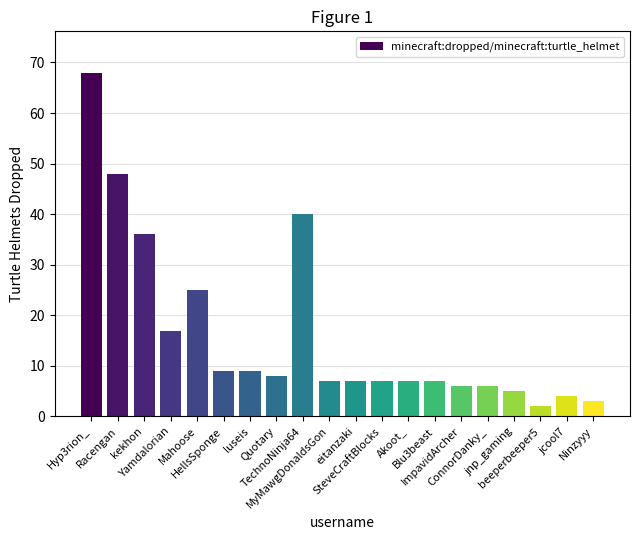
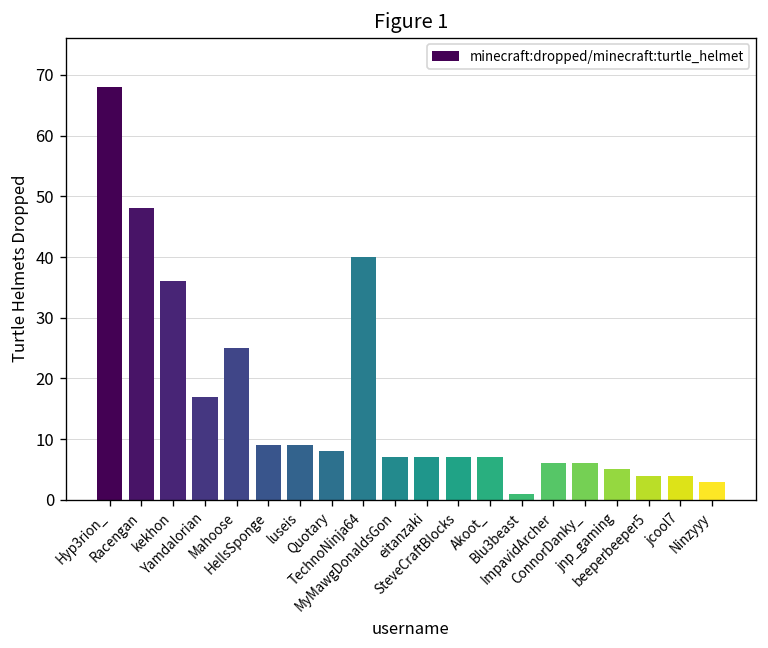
Blu3beast: 7 -> 1
beeperbeeper5: 2 -> 4
